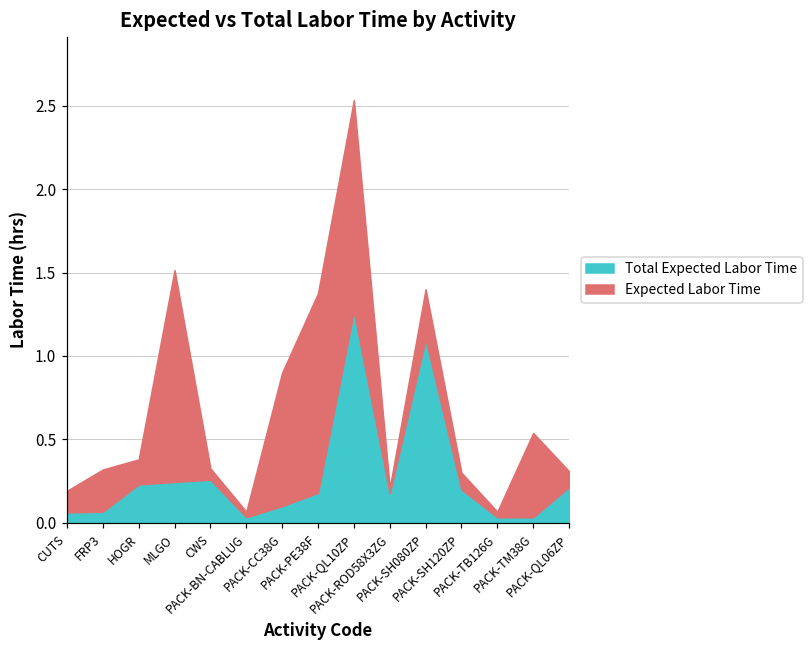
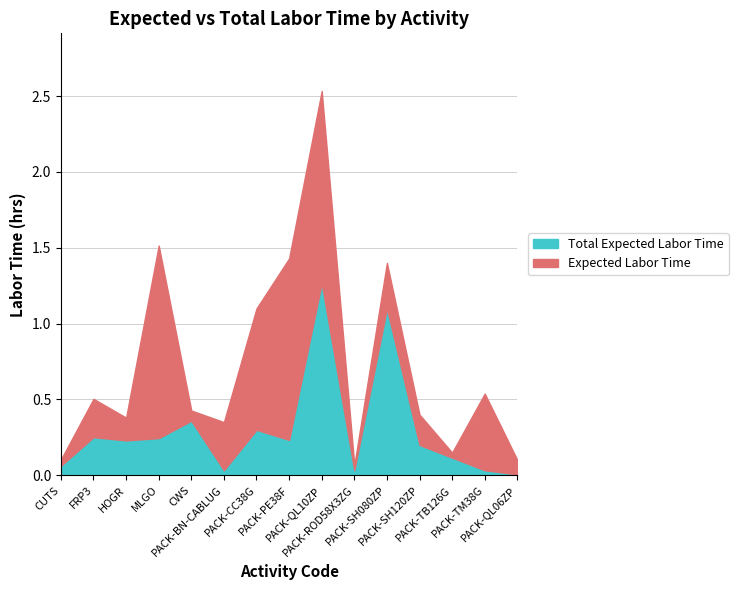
Expected Labor Time, CUTS: 0.13 -> 0.04
Total Expected Labor Time, FRP3: 0.07 -> 0.25
Total Expected Labor Time, CWS: 0.26 -> 0.36
Expected Labor Time, PACK-BN-CABLUG: 0.03 -> 0.32
Total Expected Labor Time, PACK-CC38G: 0.1 -> 0.3
Total Expected Labor Time, PACK-PE38F: 0.18 -> 0.23
Total Expected Labor Time, PACK-ROD58X3ZG: 0.18 -> 0.03
Expected Labor Time, PACK-SH120ZP: 0.1 -> 0.2
Total Expected Labor Time, PACK-TB126G: 0.03 -> 0.12
Total Expected Labor Time, PACK-QL06ZP: 0.21 -> 0.01
